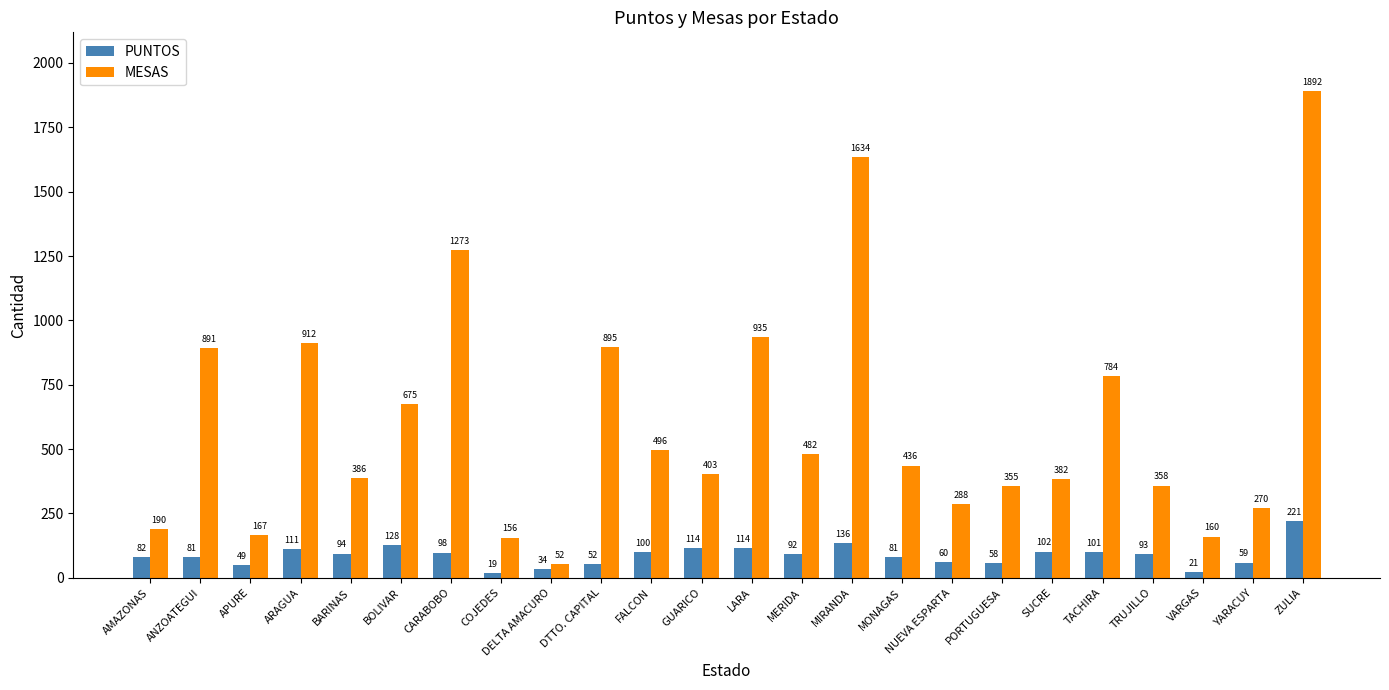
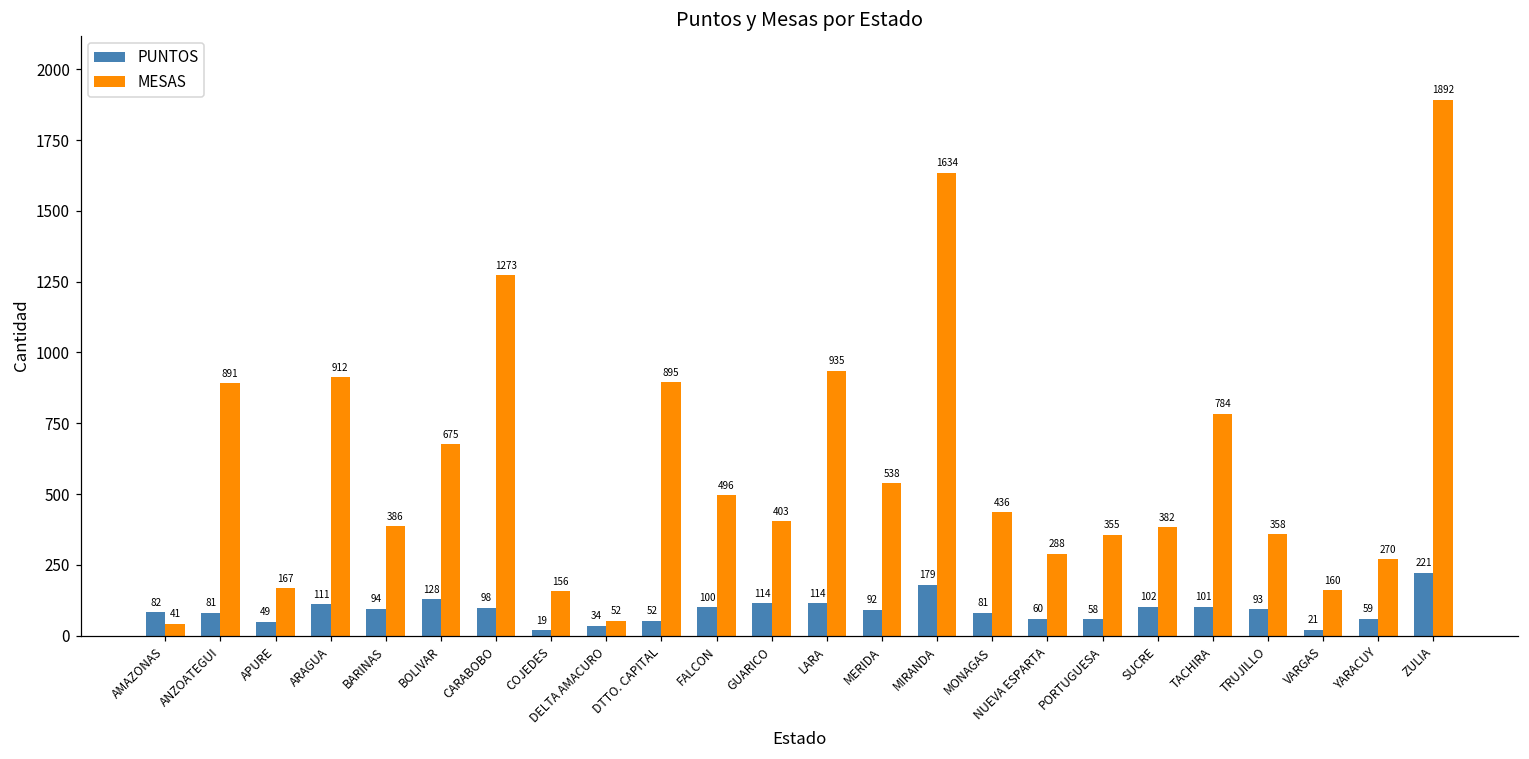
MESAS, AMAZONAS: 190 -> 41
MESAS, MERIDA: 482 -> 538
PUNTOS, MIRANDA: 136 -> 179
